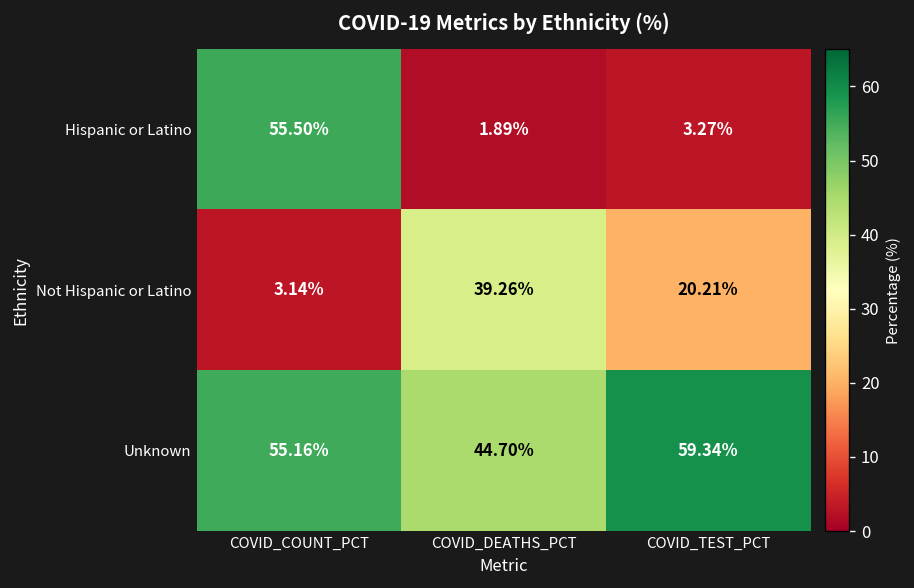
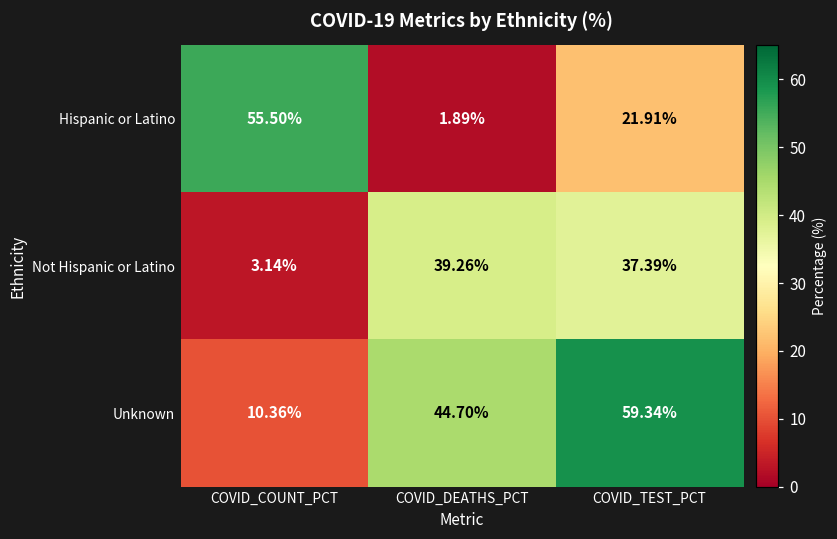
Hispanic or Latino, COVID_TEST_PCT: 3.27% -> 21.91%
Not Hispanic or Latino, COVID_TEST_PCT: 20.21% -> 37.39%
Unknown, COVID_COUNT_PCT: 55.16% -> 10.36%
